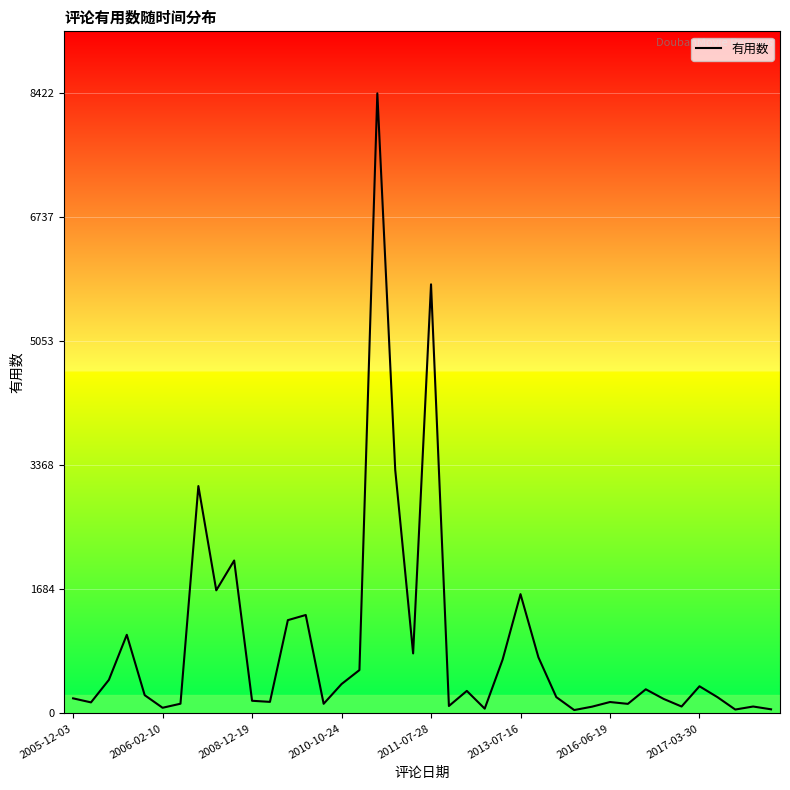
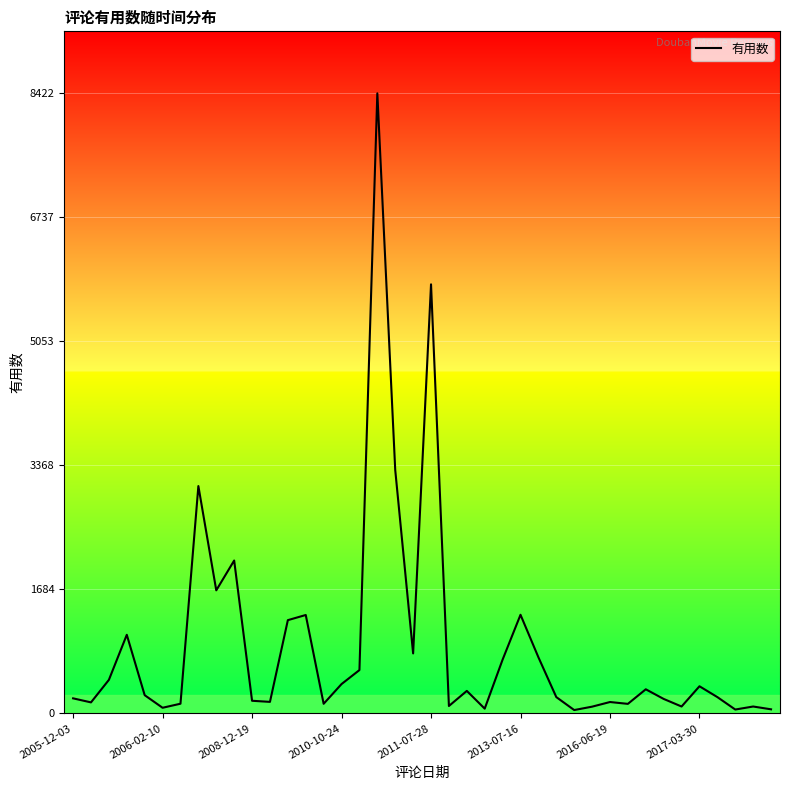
2013-07-16: 1600 -> 1300
